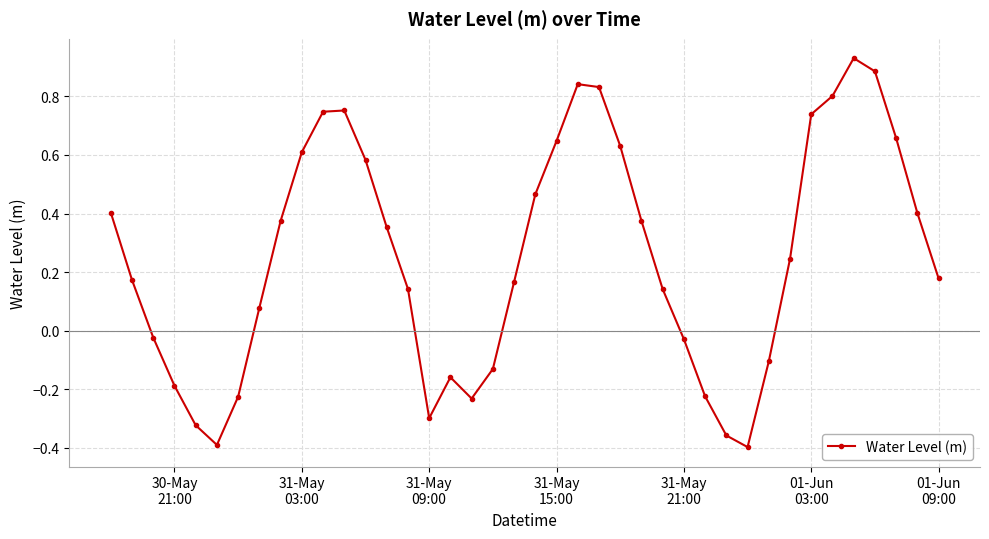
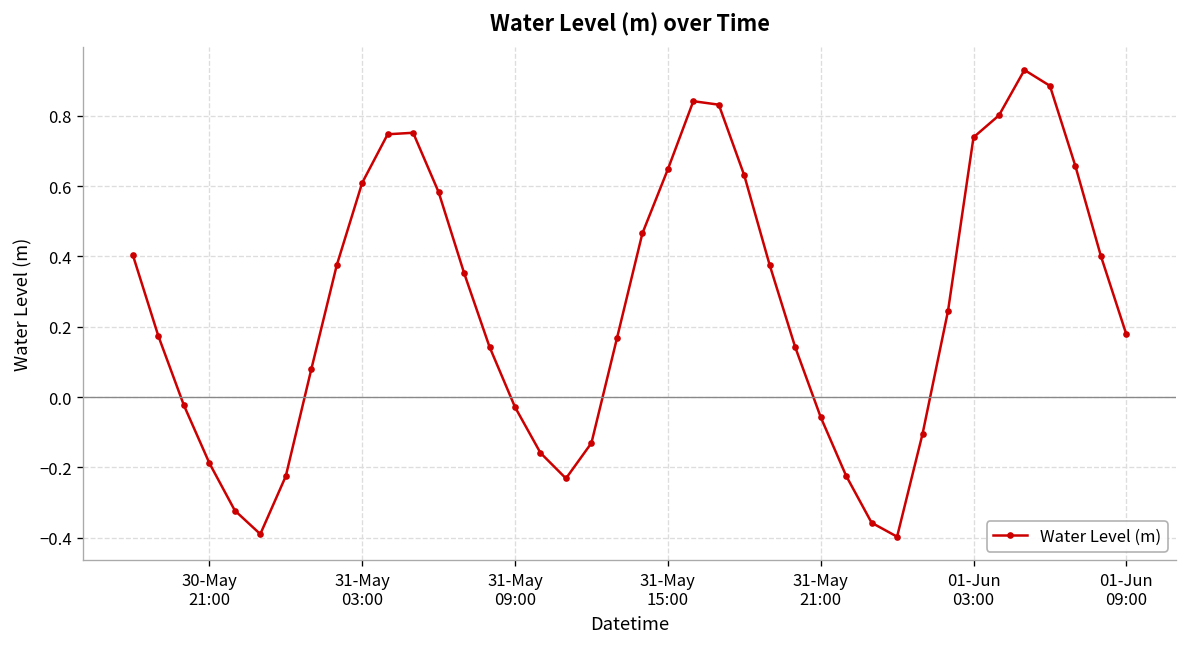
31-May 09:00: -0.30 -> -0.03
31-May 21:00: -0.03 -> -0.06
